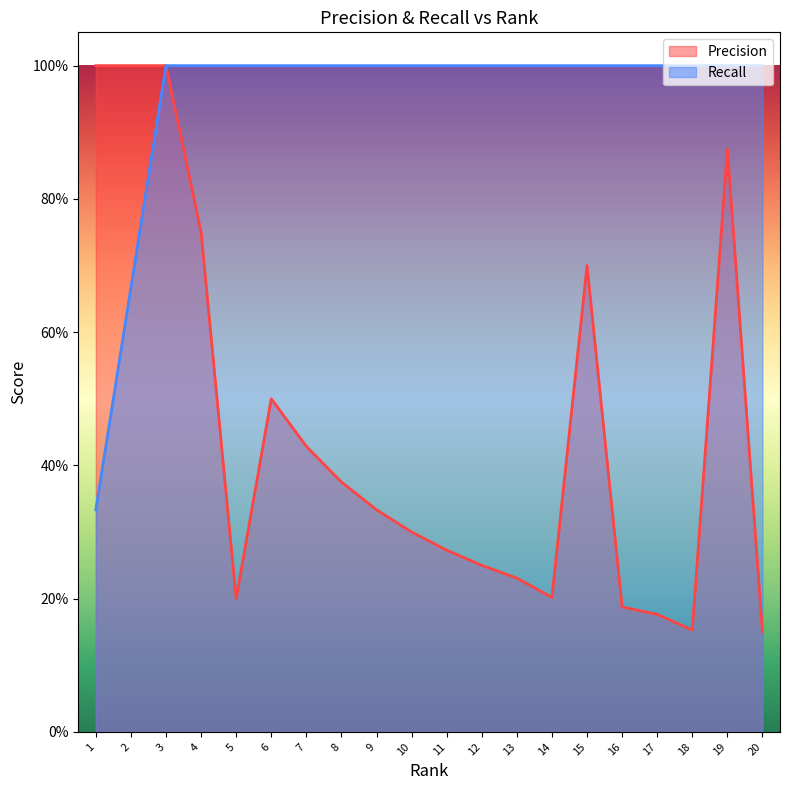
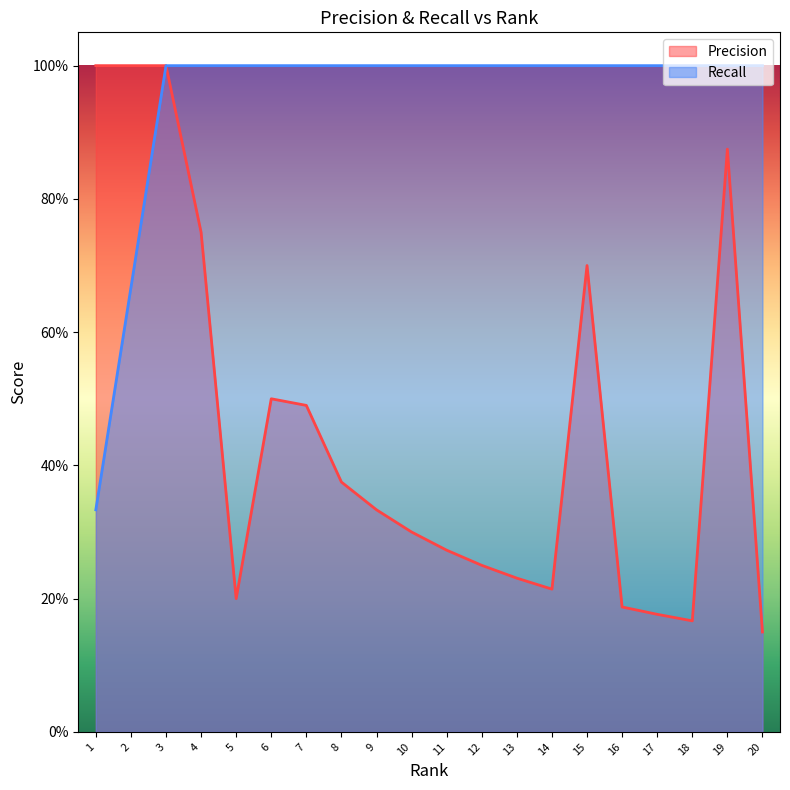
Precision, 7: 43% -> 49%
Precision, 14: 20% -> 21%
Precision, 18: 15% -> 17%
